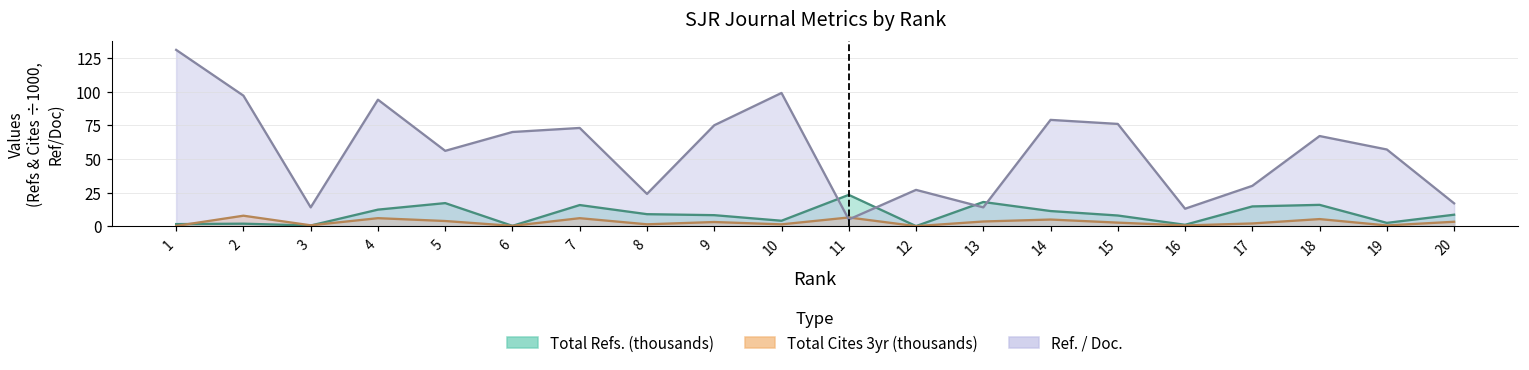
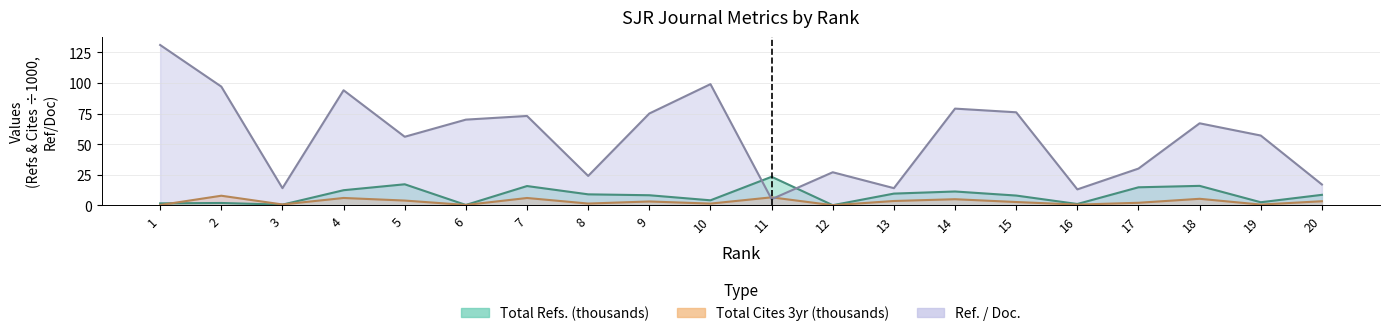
Total Refs. (thousands), 13: 18 -> 10
